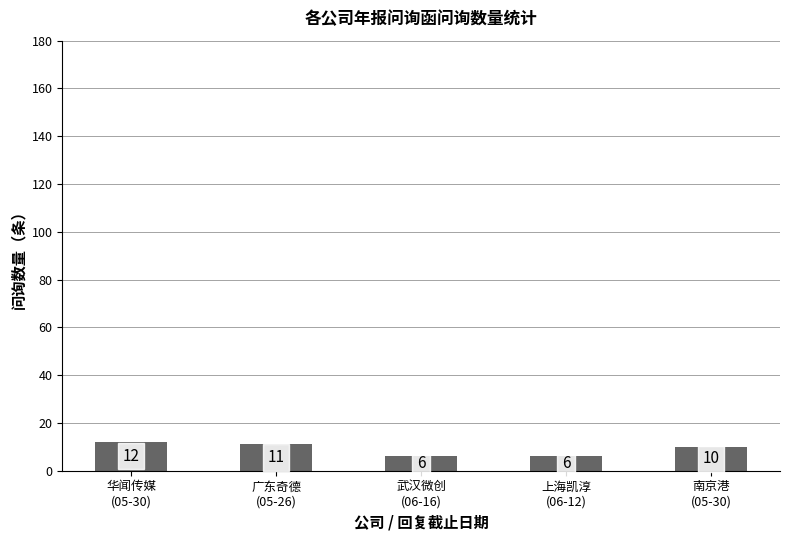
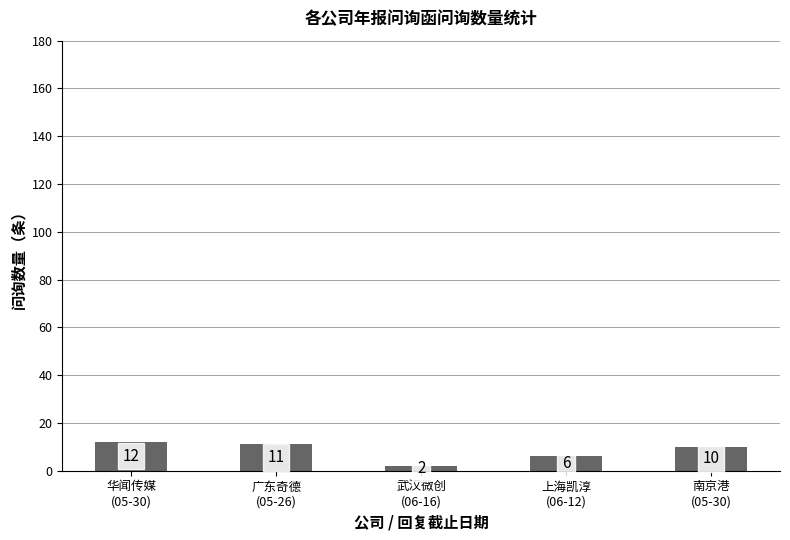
武汉微创 (06-16): 6 -> 2
